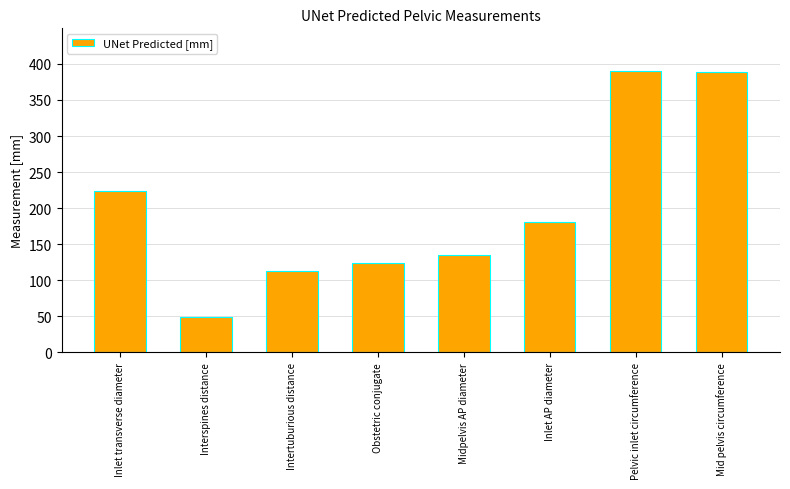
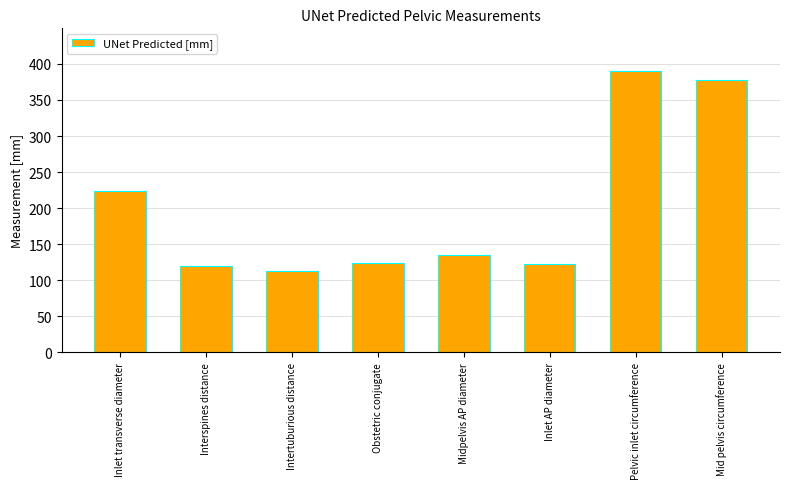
Interspines distance: 50 -> 120
Inlet AP diameter: 180 -> 120
Mid pelvis circumference: 390 -> 380
